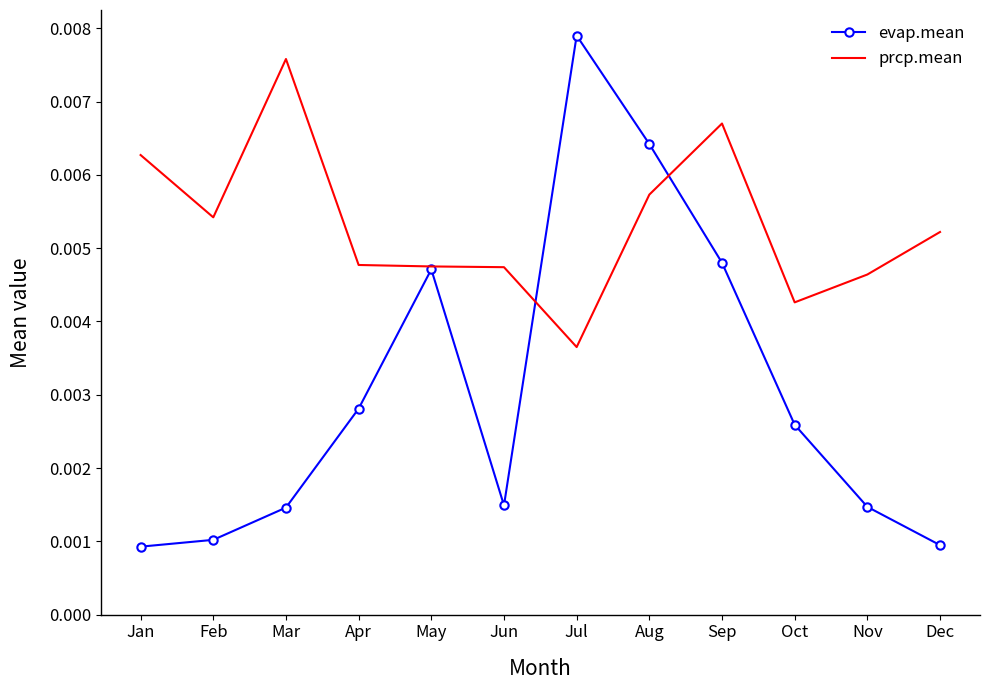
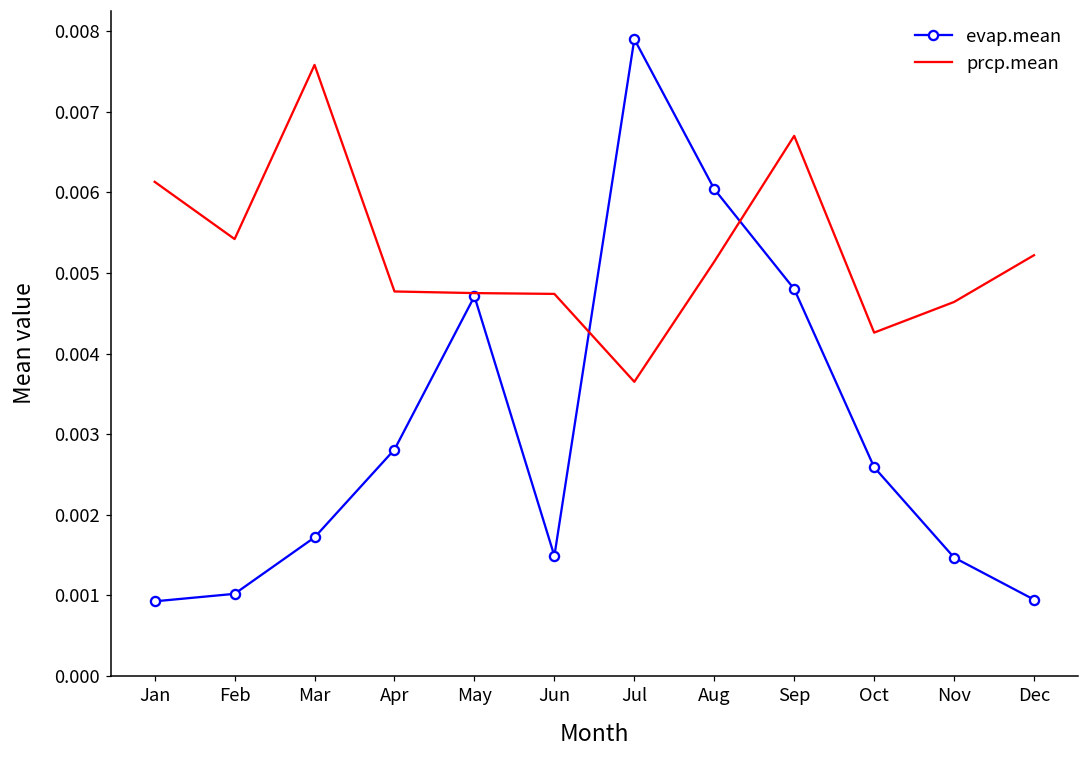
prcp.mean, Jan: 0.0063 -> 0.0061
evap.mean, Mar: 0.0015 -> 0.0017
evap.mean, Aug: 0.0064 -> 0.0060
prcp.mean, Aug: 0.0057 -> 0.0051
